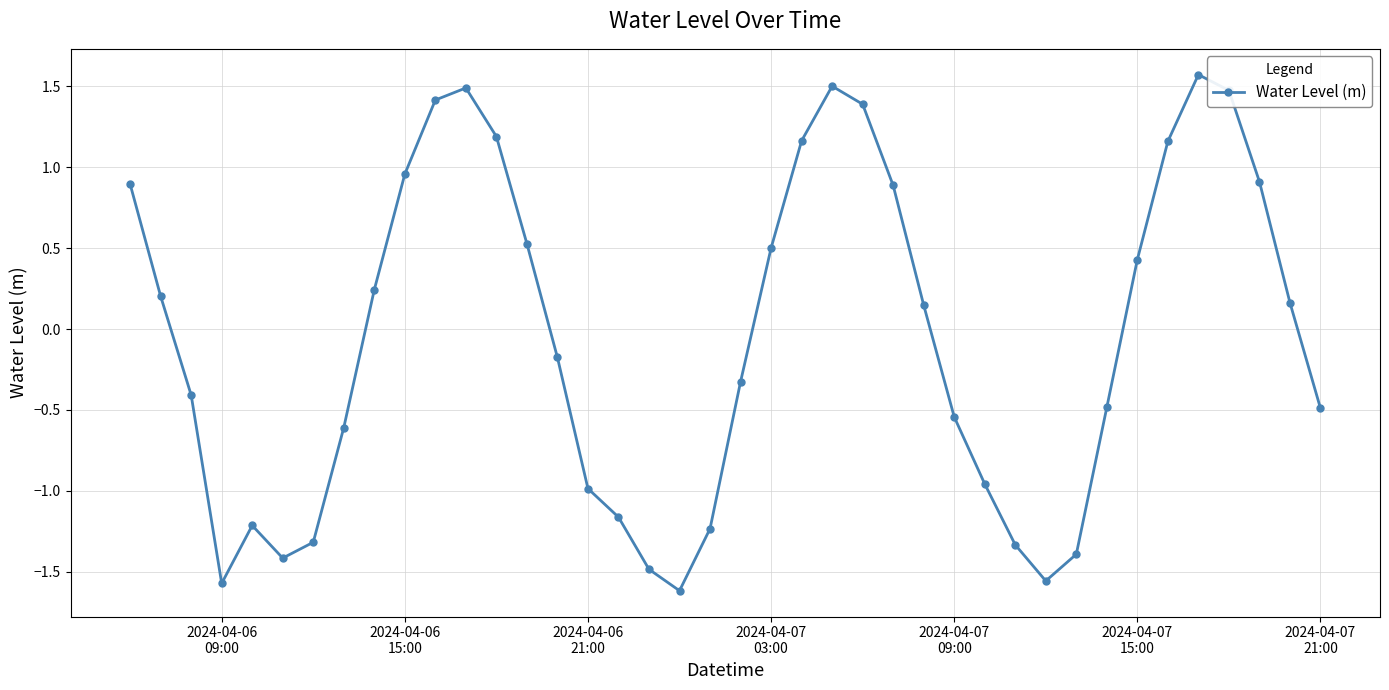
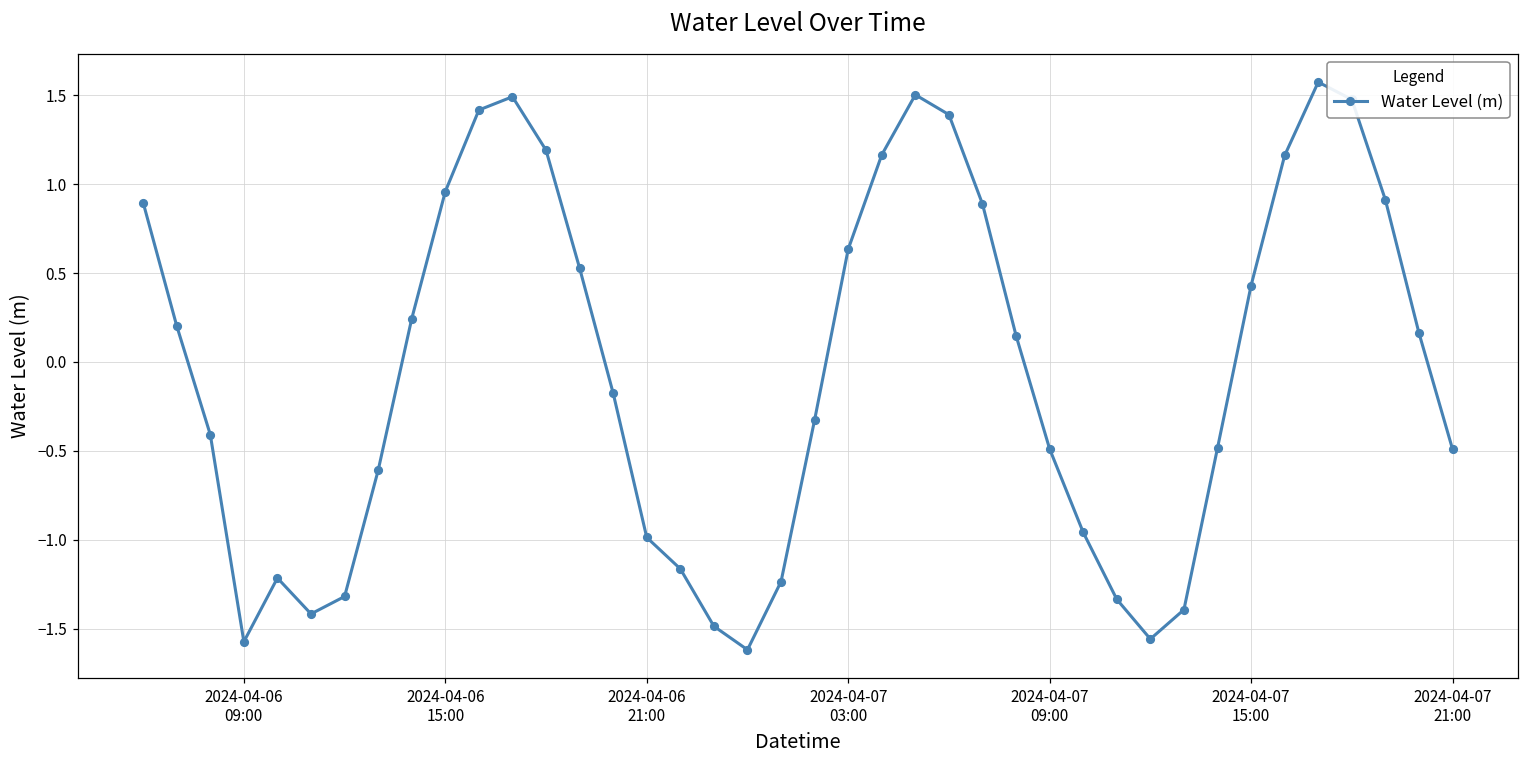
2024-04-07 03:00: 0.50 -> 0.63
2024-04-07 09:00: -0.54 -> -0.49
